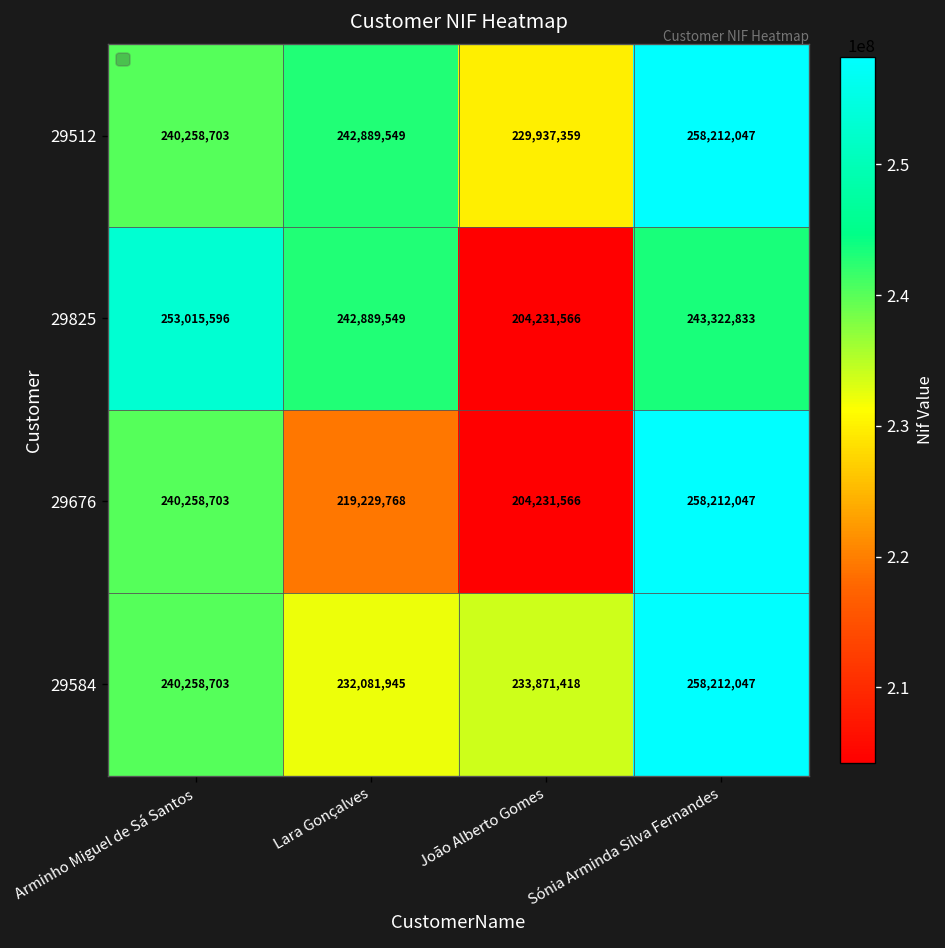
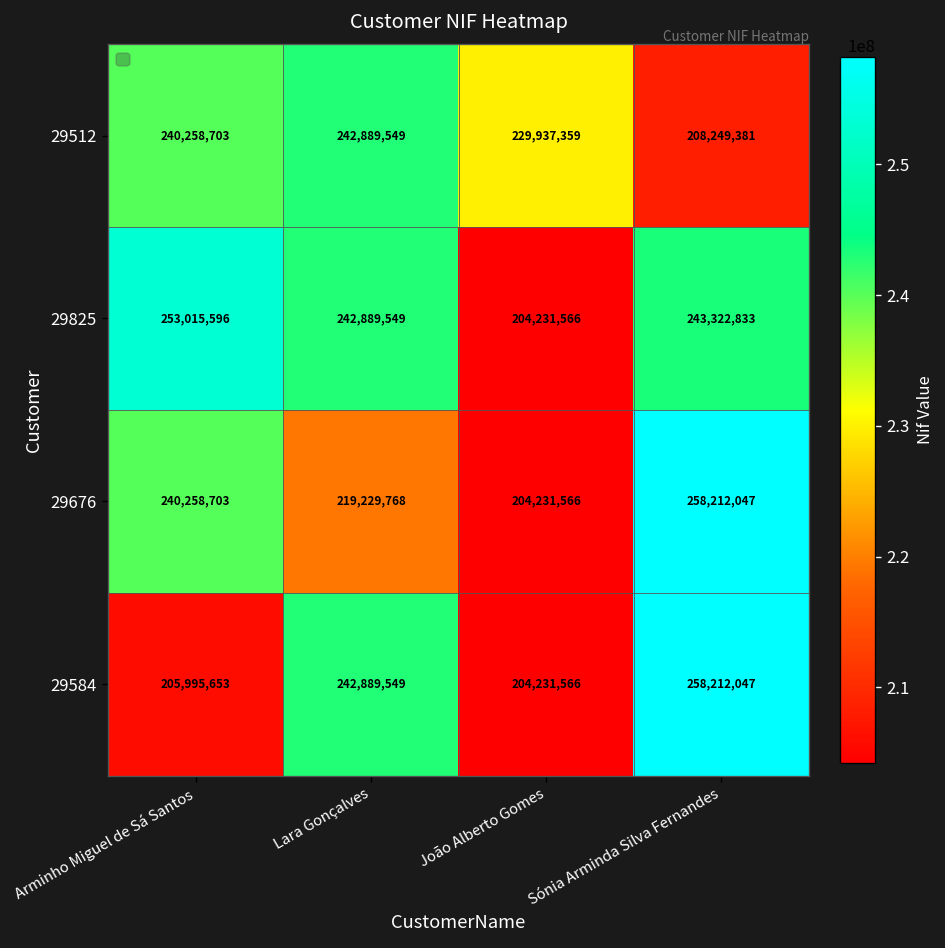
29512, Sónia Arminda Silva Fernandes: 258,212,047 -> 208,249,381
29584, Arminho Miguel de Sá Santos: 240,258,703 -> 205,995,653
29584, Lara Gonçalves: 232,081,945 -> 242,889,549
29584, João Alberto Gomes: 233,871,418 -> 204,231,566
